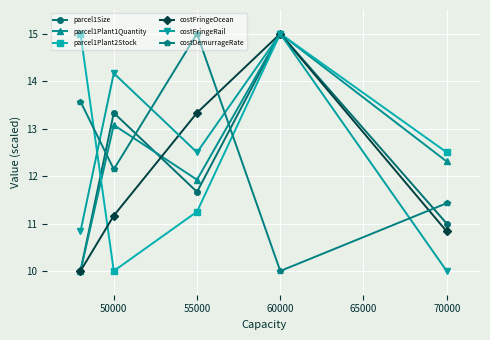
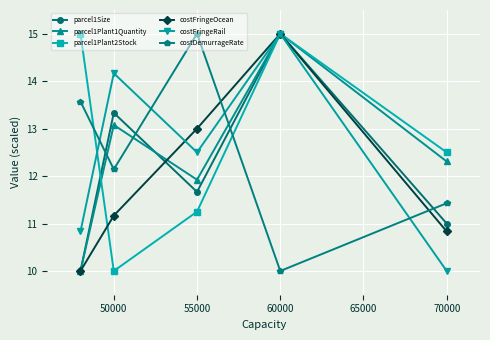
costFringeOcean, 55000: 13.3 -> 13.0
